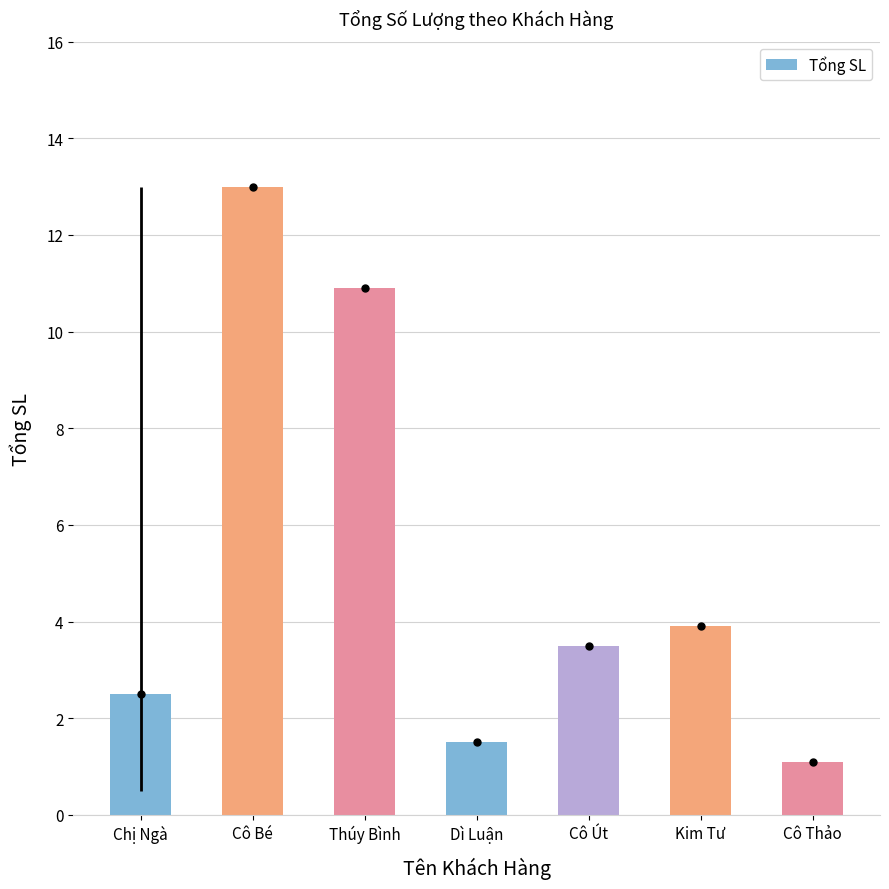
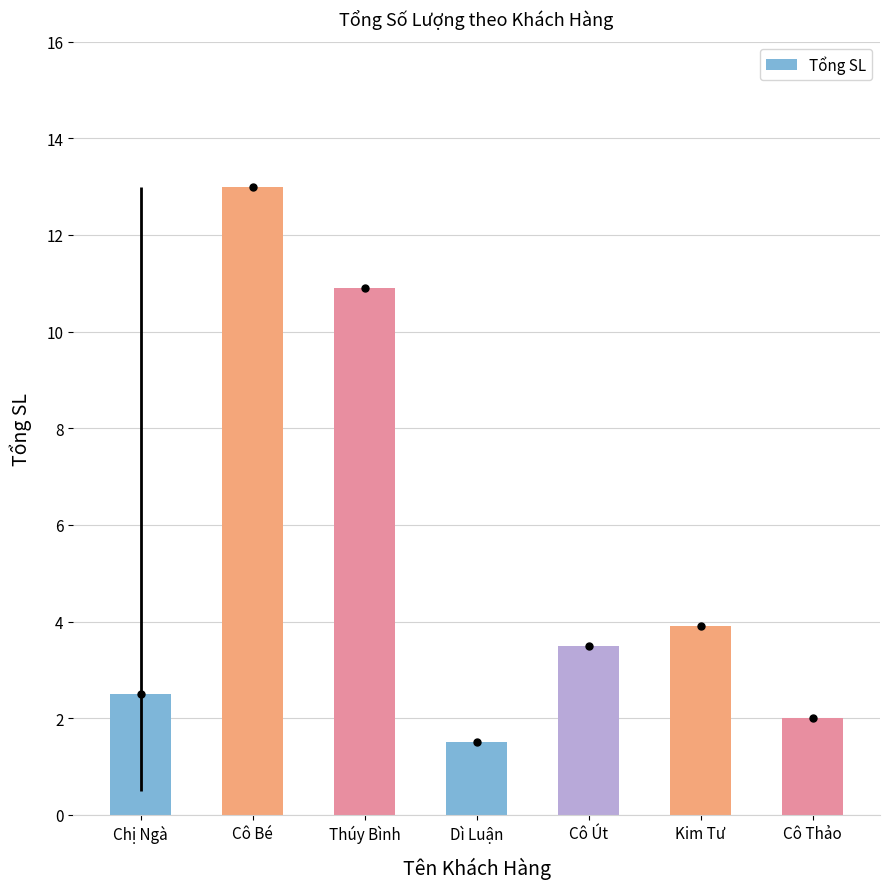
Tổng SL, Cô Thảo: 1.1 -> 2.0
